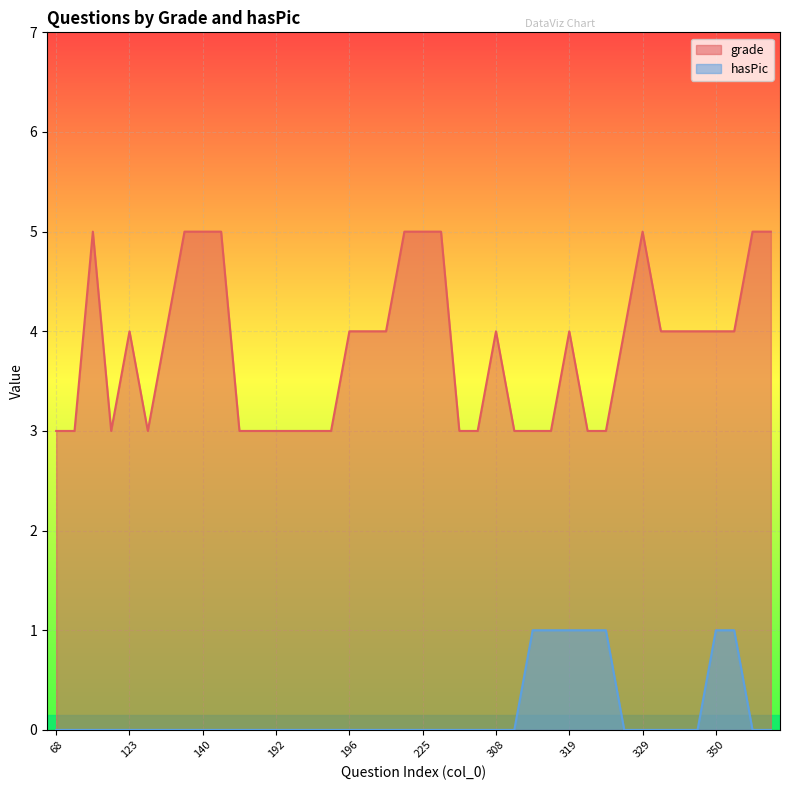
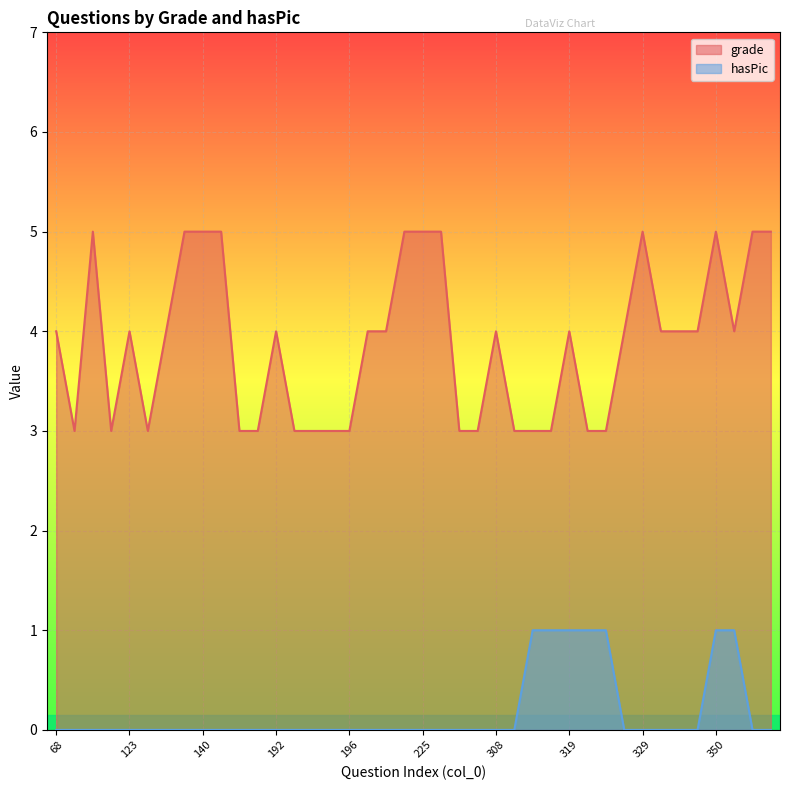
grade, 68: 3 -> 4
grade, 192: 3 -> 4
grade, 196: 4 -> 3
grade, 350: 4 -> 5
